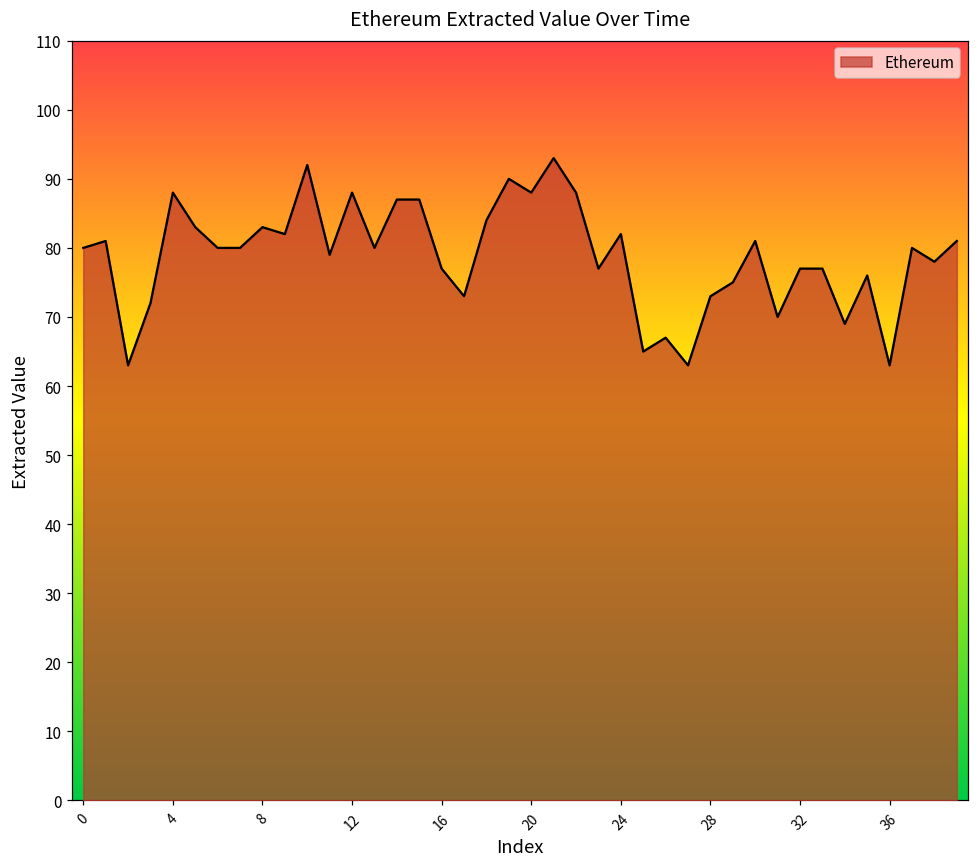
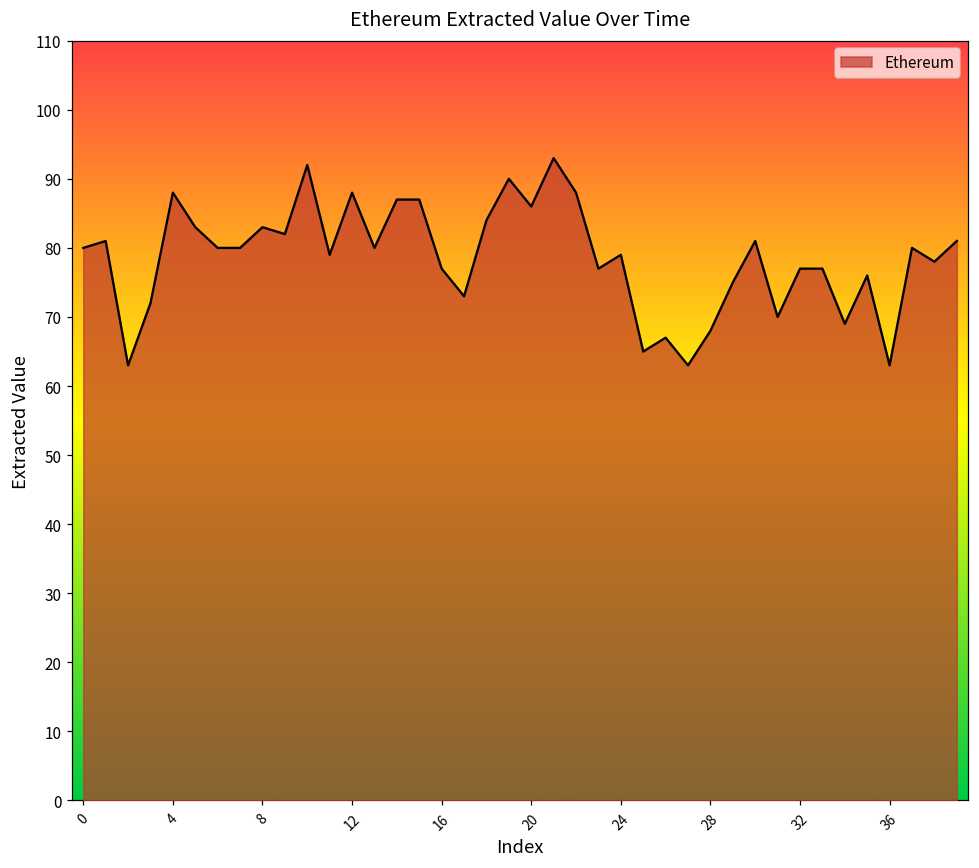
20: 88 -> 86
24: 82 -> 79
28: 73 -> 68
